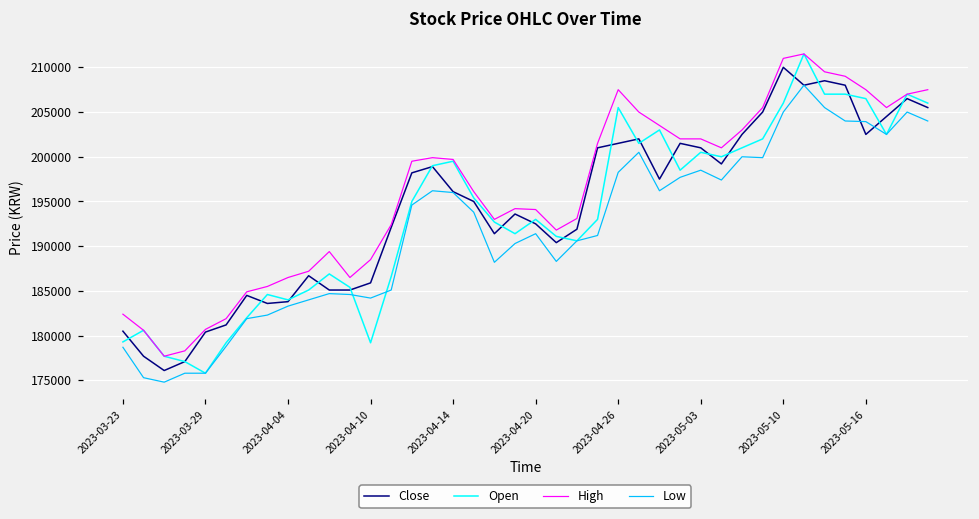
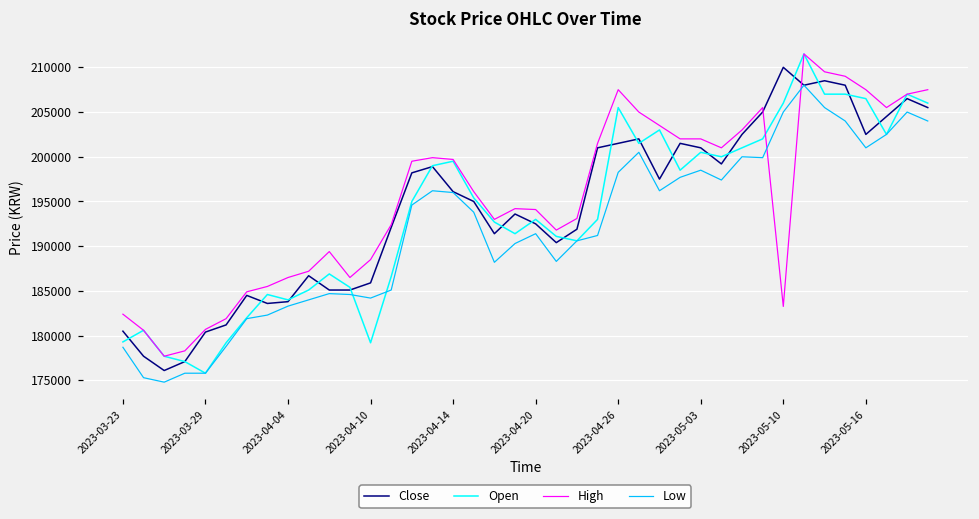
High, 2023-05-10: 211000 -> 183000
Low, 2023-05-16: 204000 -> 201000
